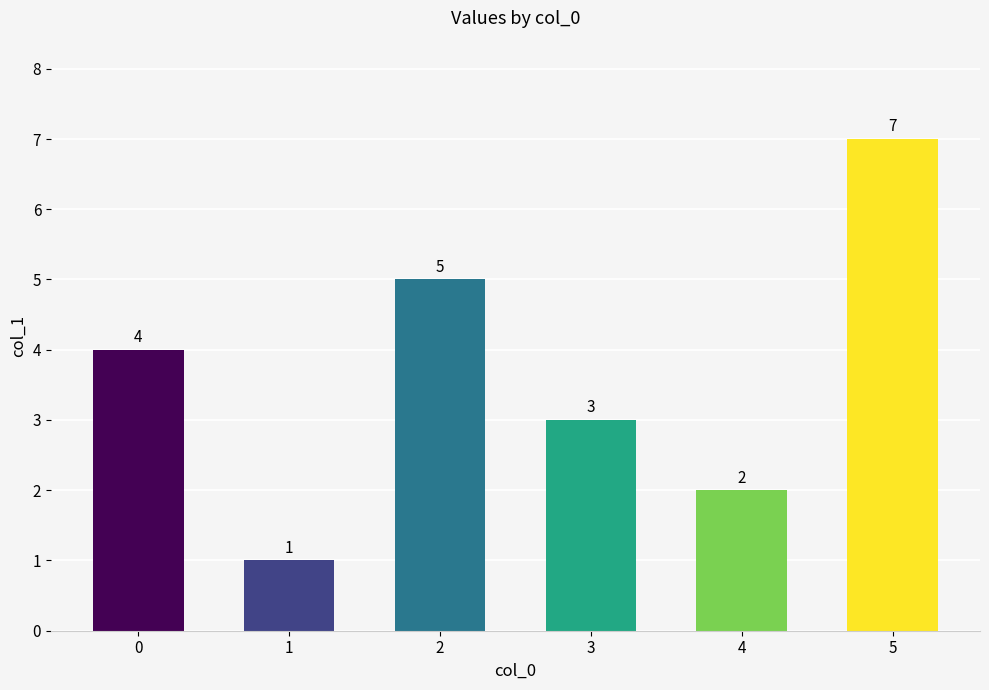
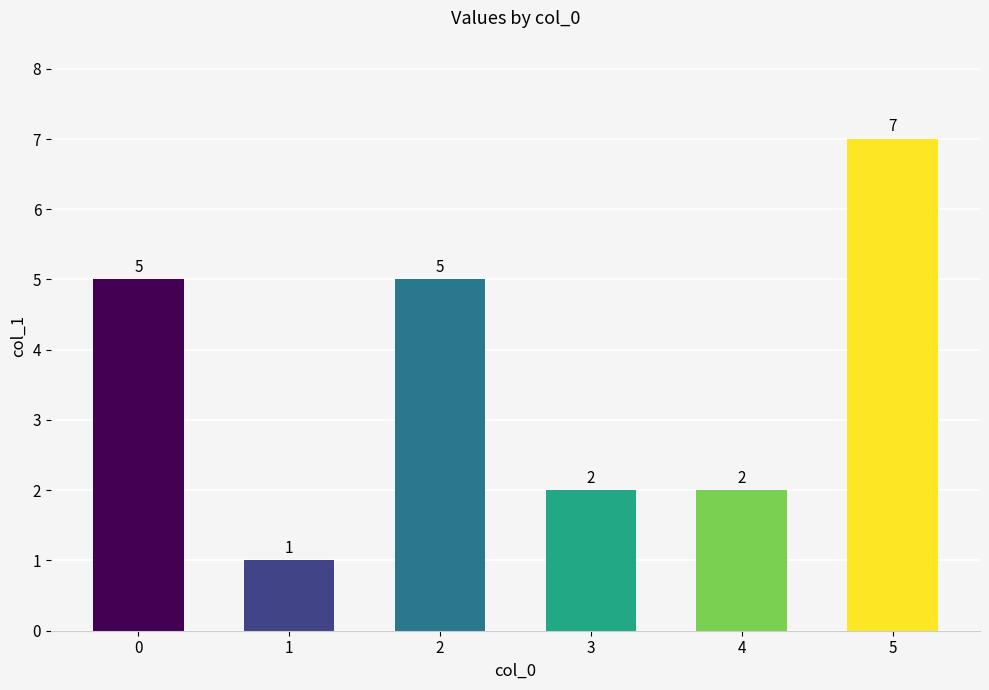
0: 4 -> 5
3: 3 -> 2
